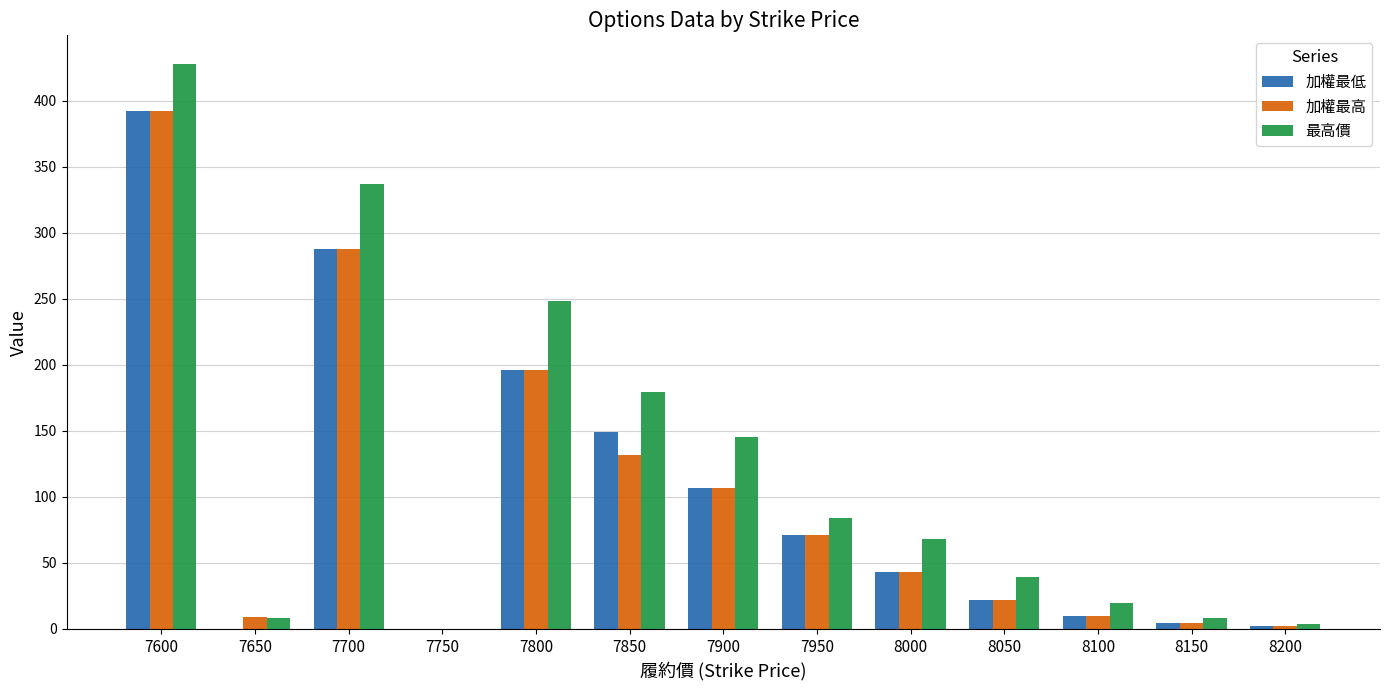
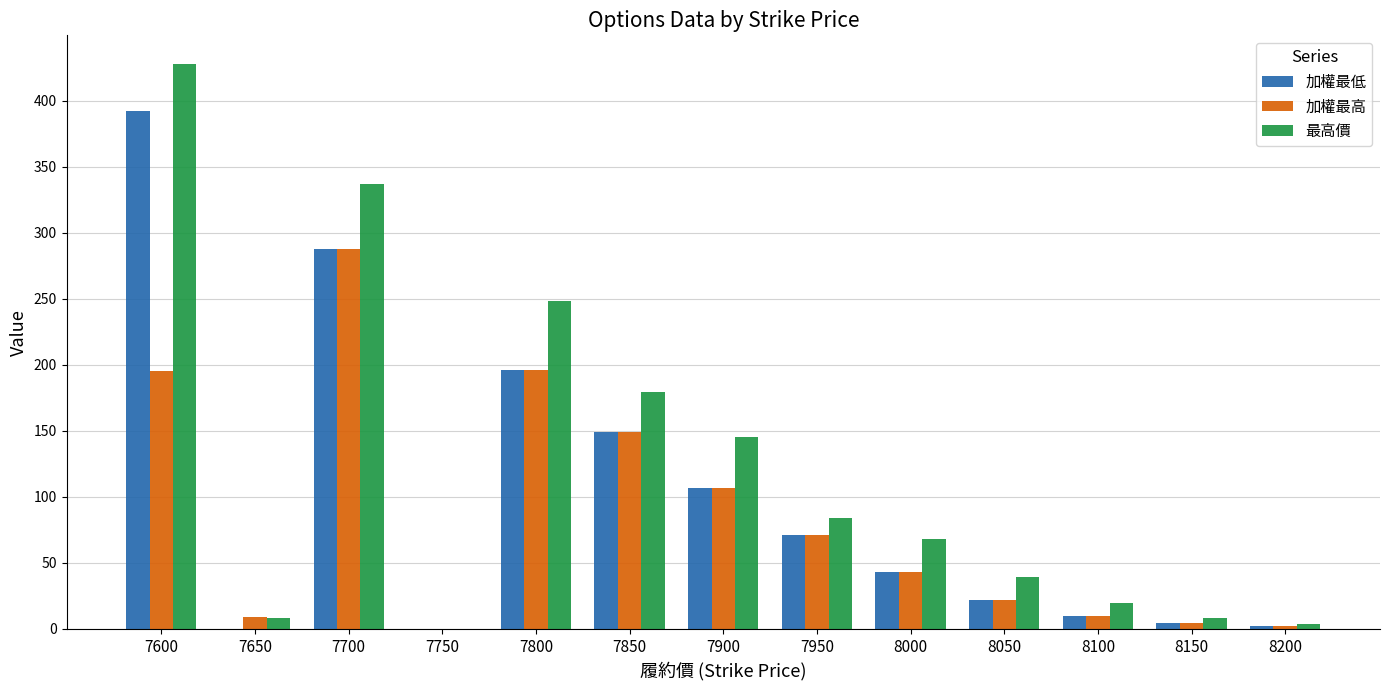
加權最高, 7600: 392 -> 195
加權最高, 7850: 132 -> 149
